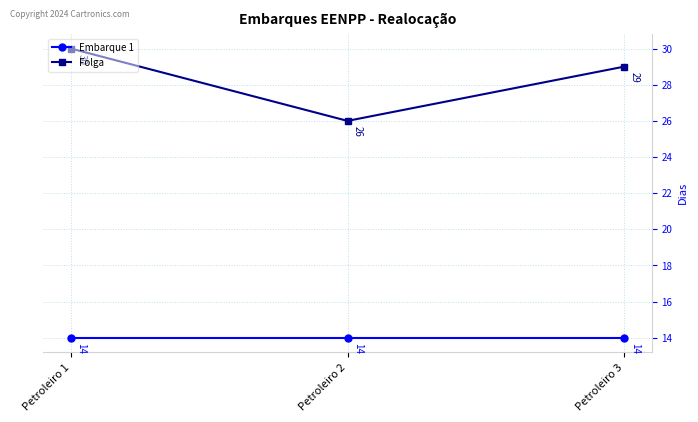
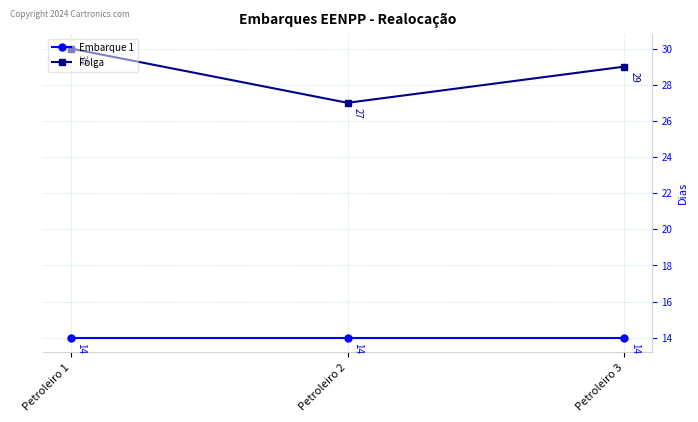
Folga, Petroleiro 2: 26 -> 27
